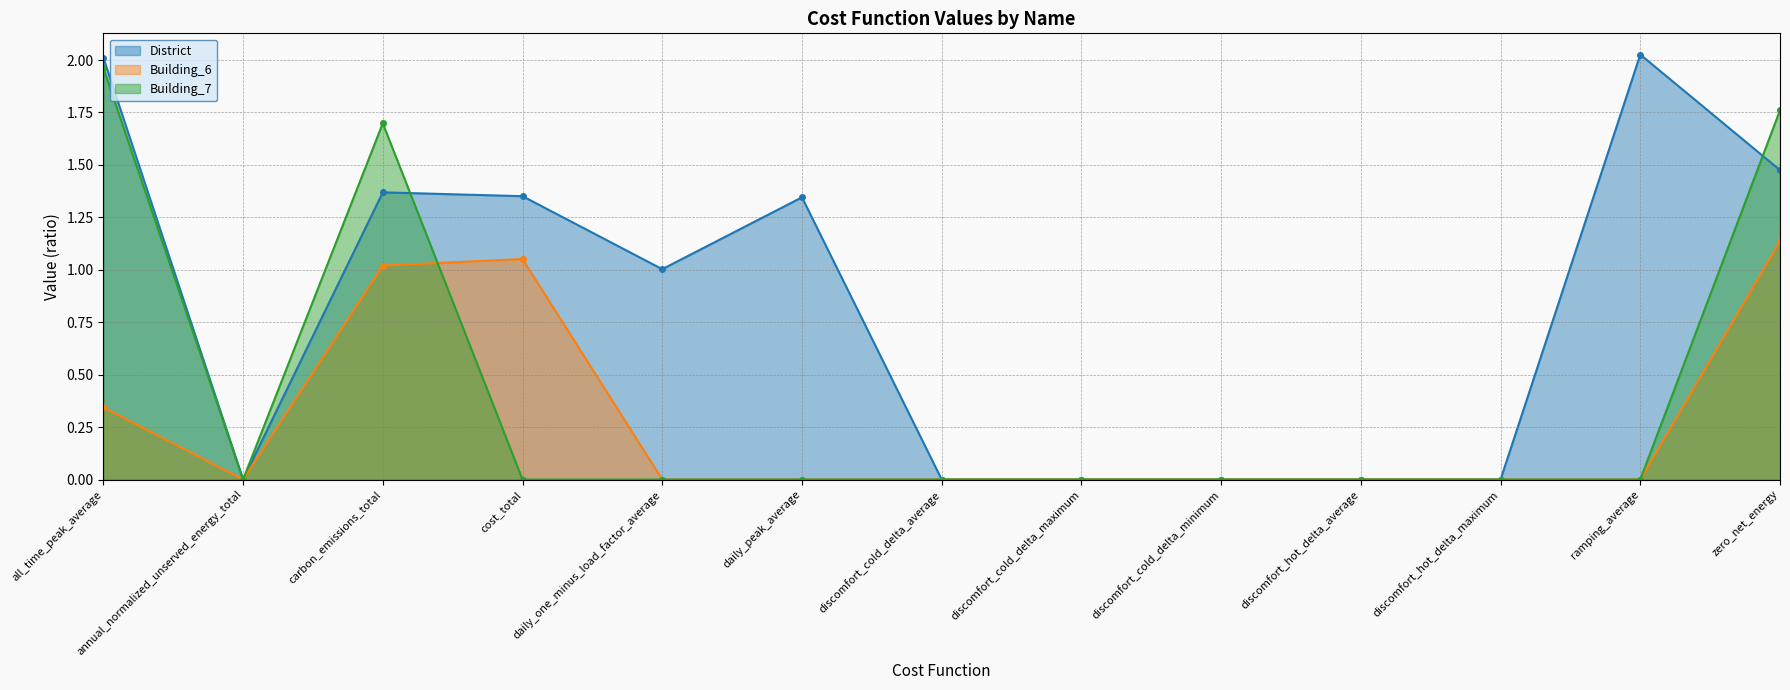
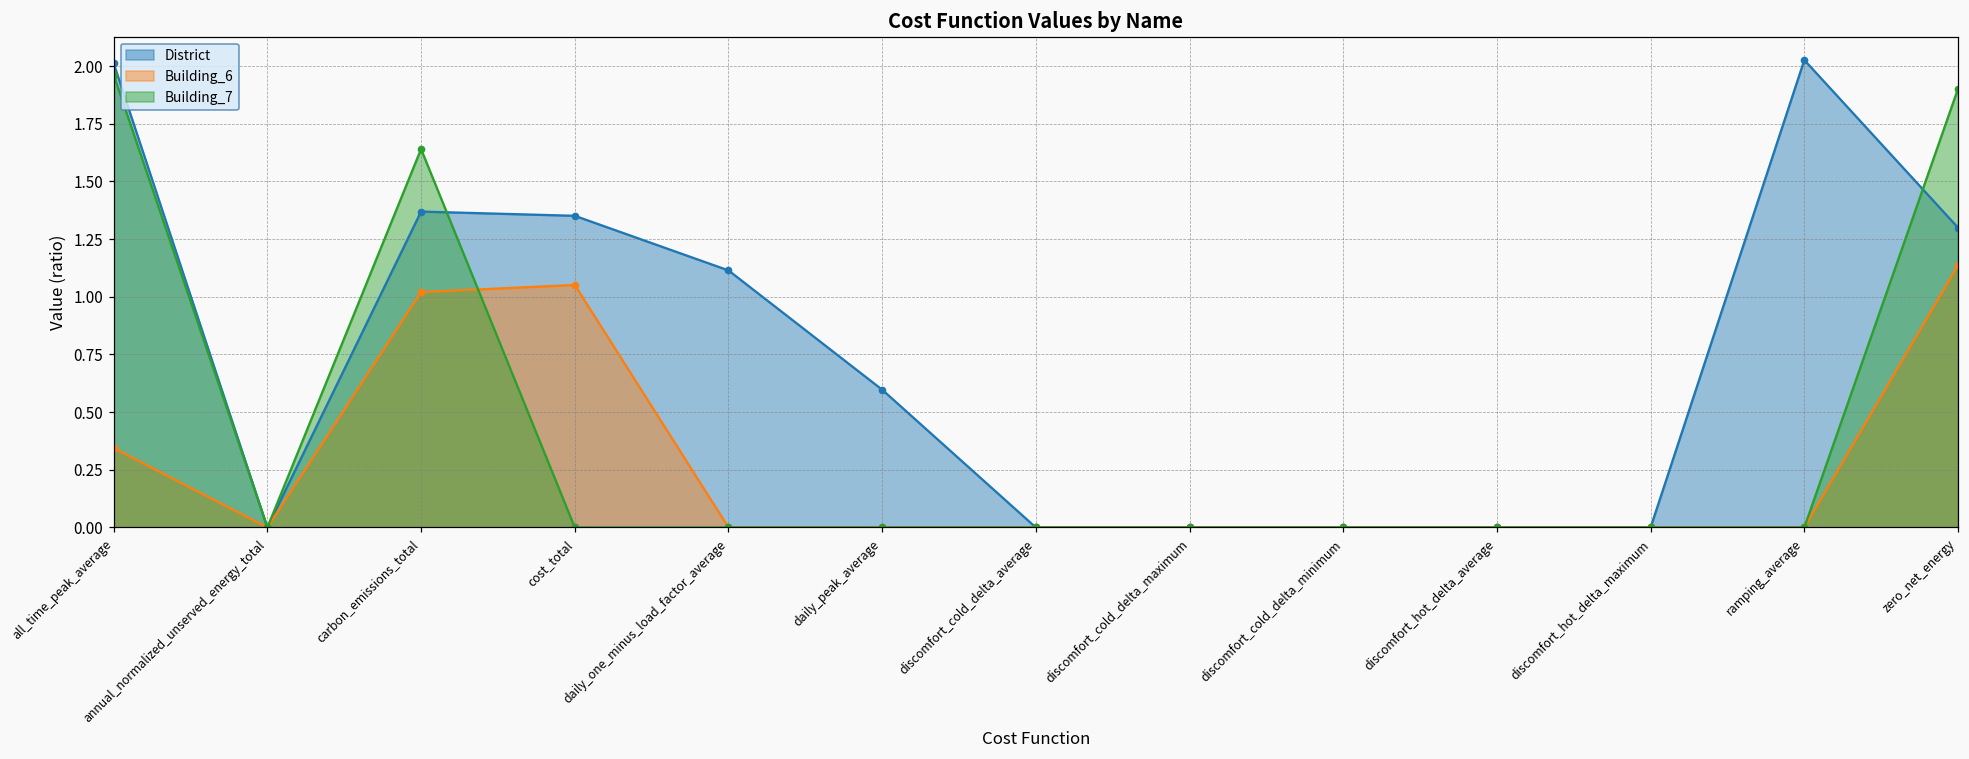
Building_7, carbon_emissions_total: 1.70 -> 1.64
District, daily_one_minus_load_factor_average: 1.00 -> 1.11
District, daily_peak_average: 1.35 -> 0.60
District, zero_net_energy: 1.47 -> 1.30
Building_7, zero_net_energy: 1.76 -> 1.90
